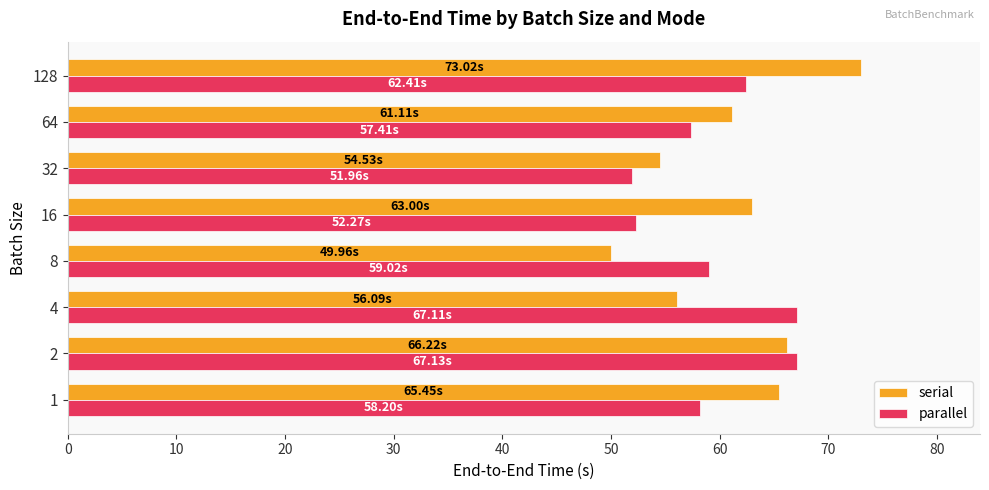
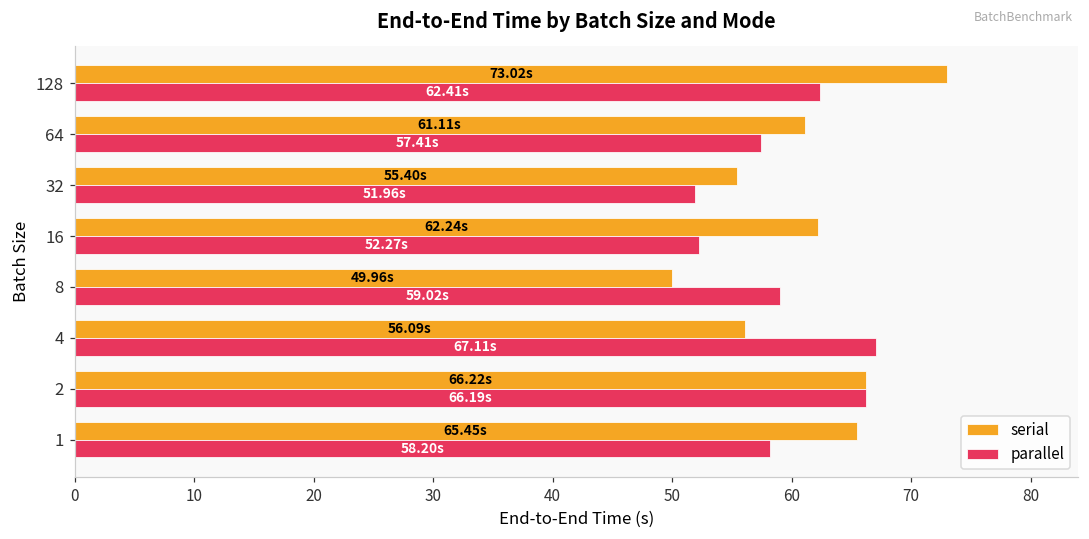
serial, 32: 54.53s -> 55.40s
serial, 16: 63.00s -> 62.24s
parallel, 2: 67.13s -> 66.19s
